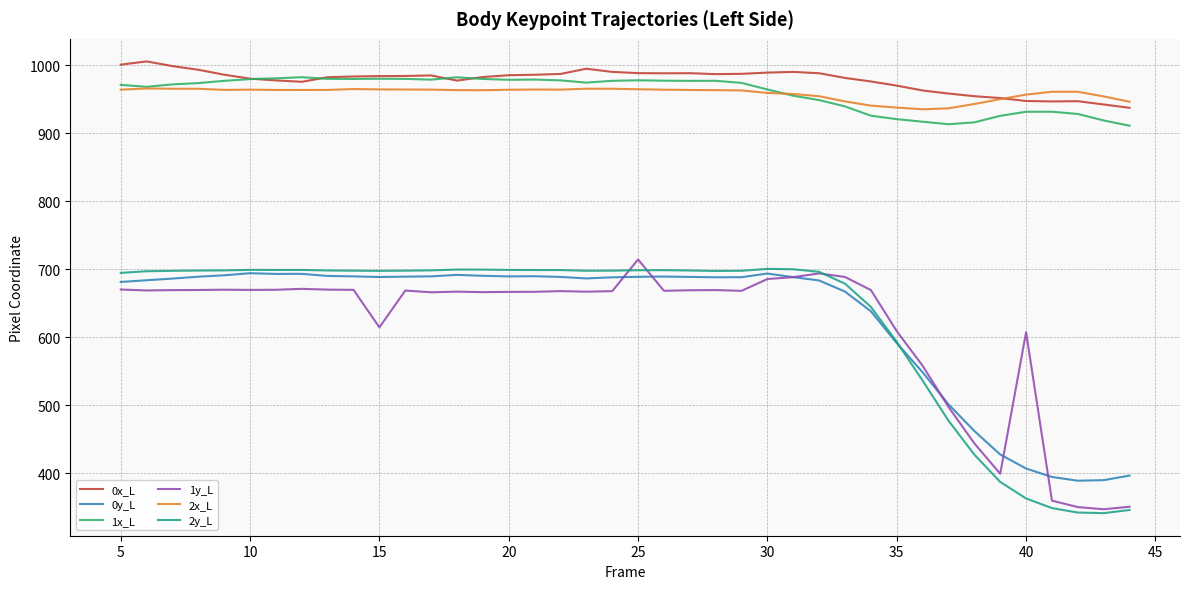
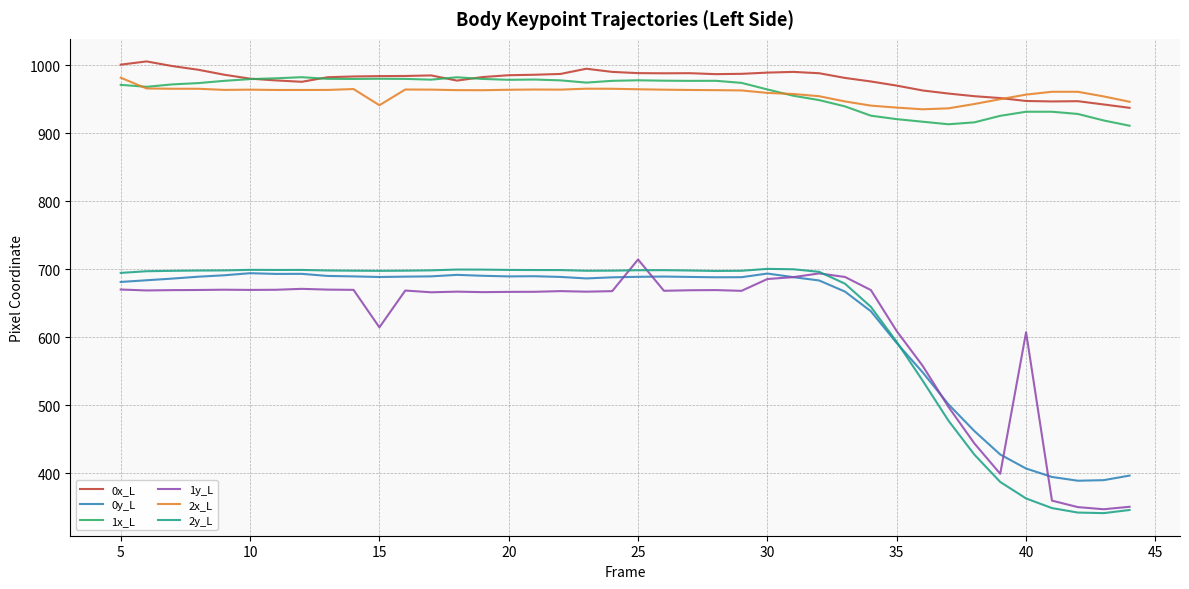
2x_L, 5: 960 -> 980
2x_L, 15: 960 -> 940
